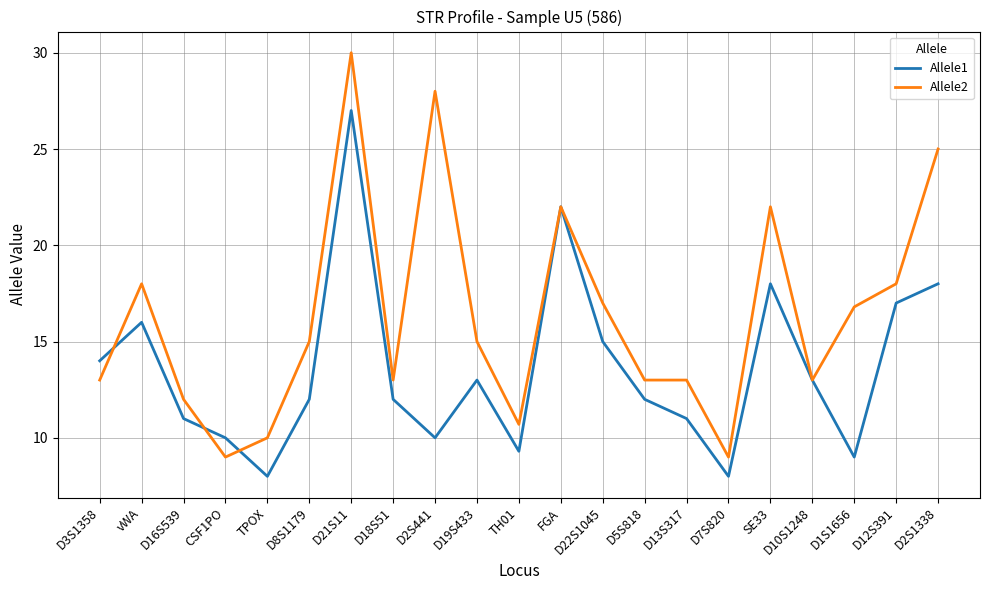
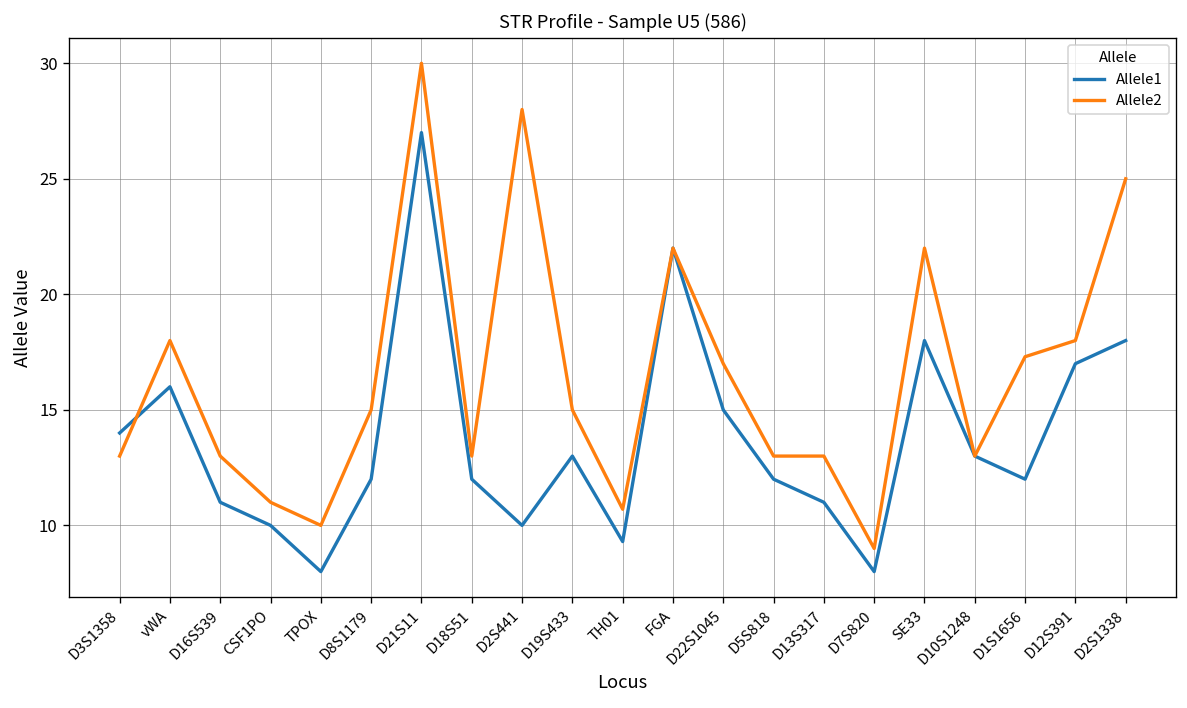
Allele2, D16S539: 12 -> 13
Allele2, CSF1PO: 9 -> 11
Allele1, D1S1656: 9 -> 12
Allele2, D1S1656: 16.8 -> 17.3
